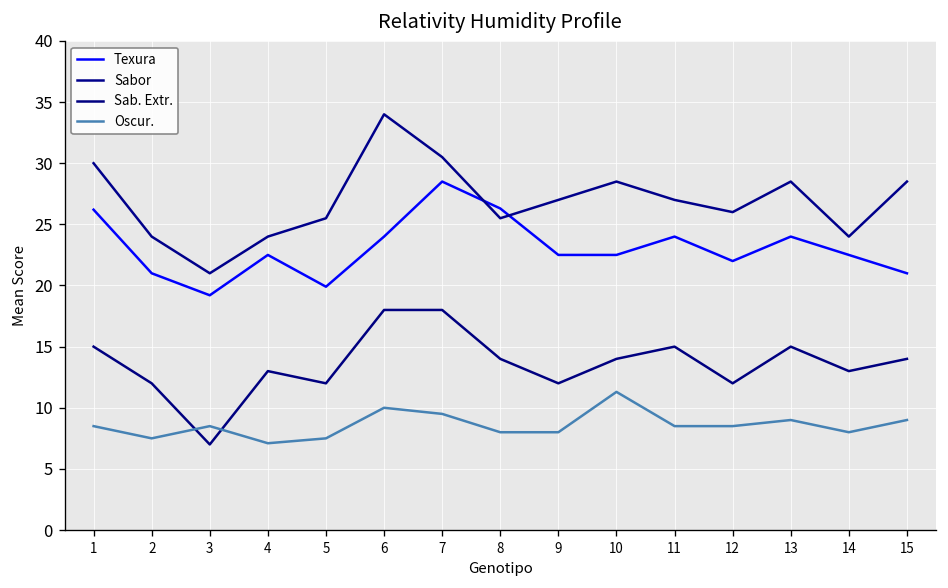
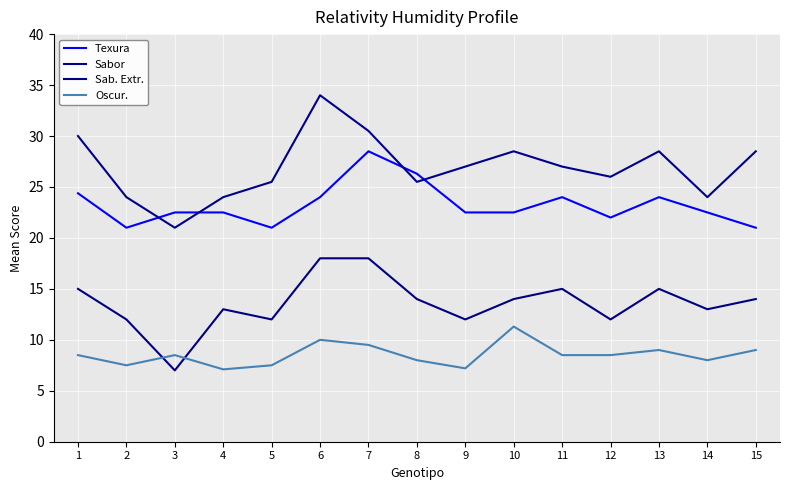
Texura, 1: 26.2 -> 24.4
Texura, 3: 19.2 -> 22.5
Texura, 5: 19.9 -> 21.0
Oscur., 9: 8.0 -> 7.2
